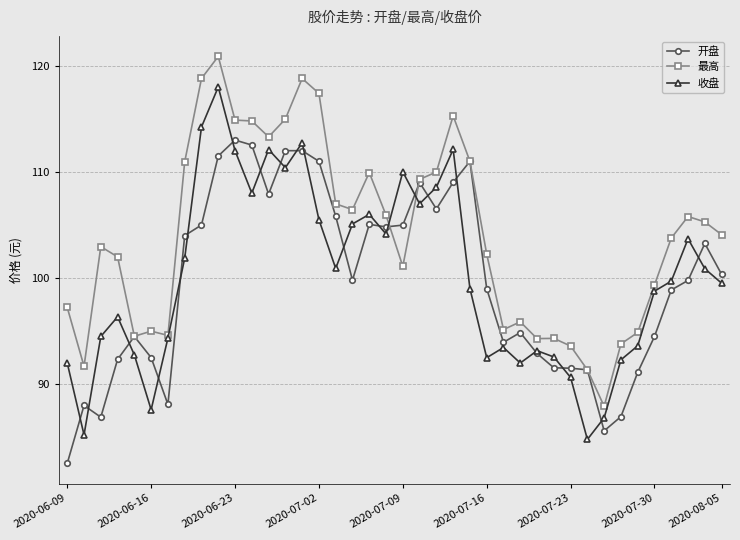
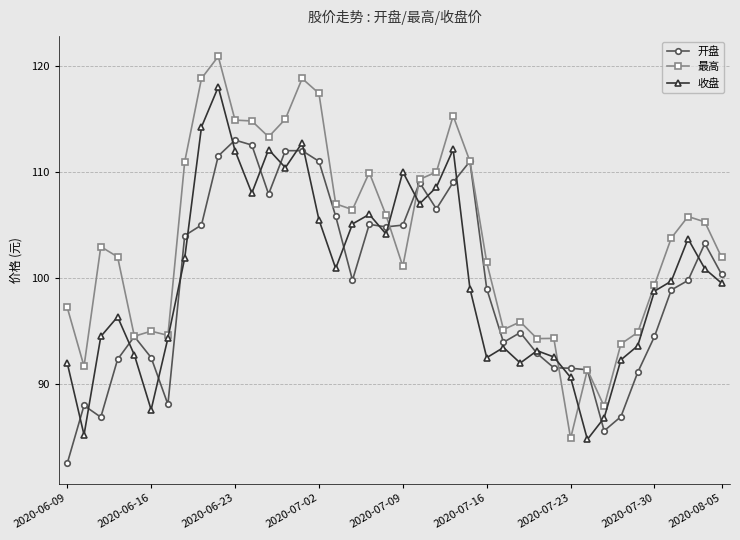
最高, 2020-07-16: 102.3 -> 101.5
最高, 2020-07-23: 93.6 -> 84.9
最高, 2020-08-05: 104.1 -> 102.0
